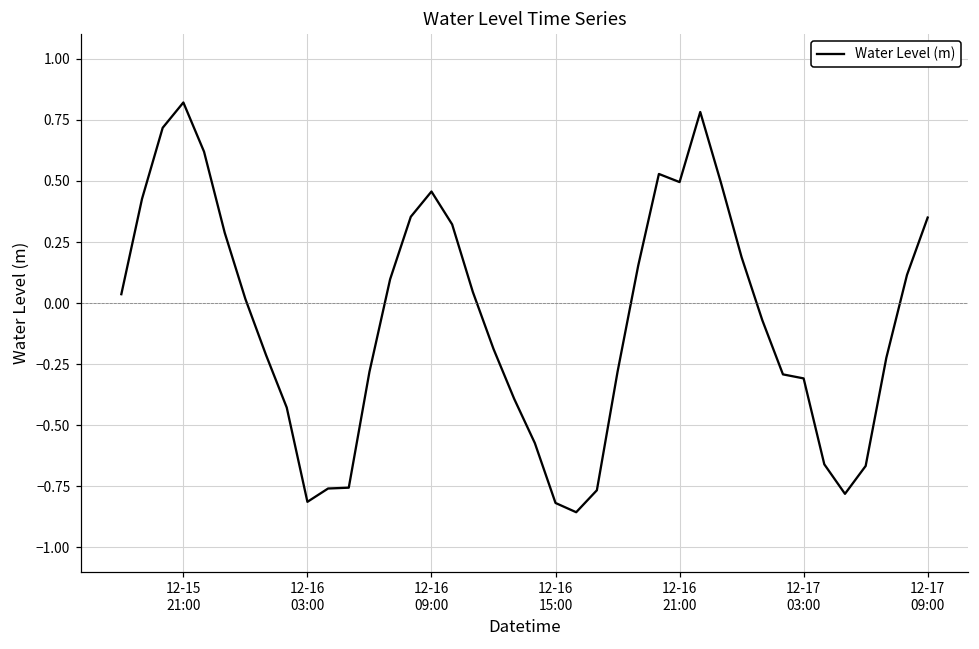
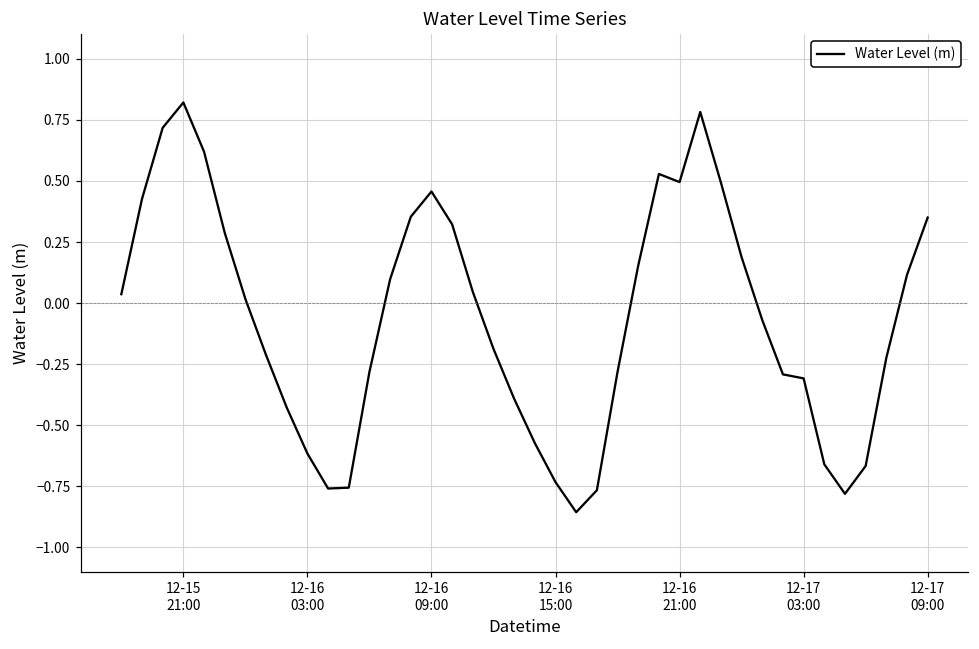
12-16 03:00: -0.81 -> -0.62
12-16 15:00: -0.82 -> -0.73
